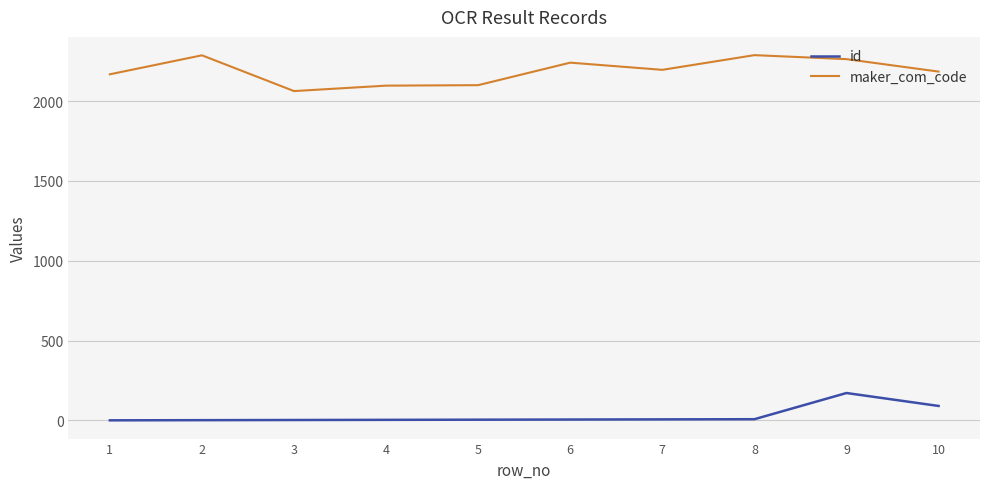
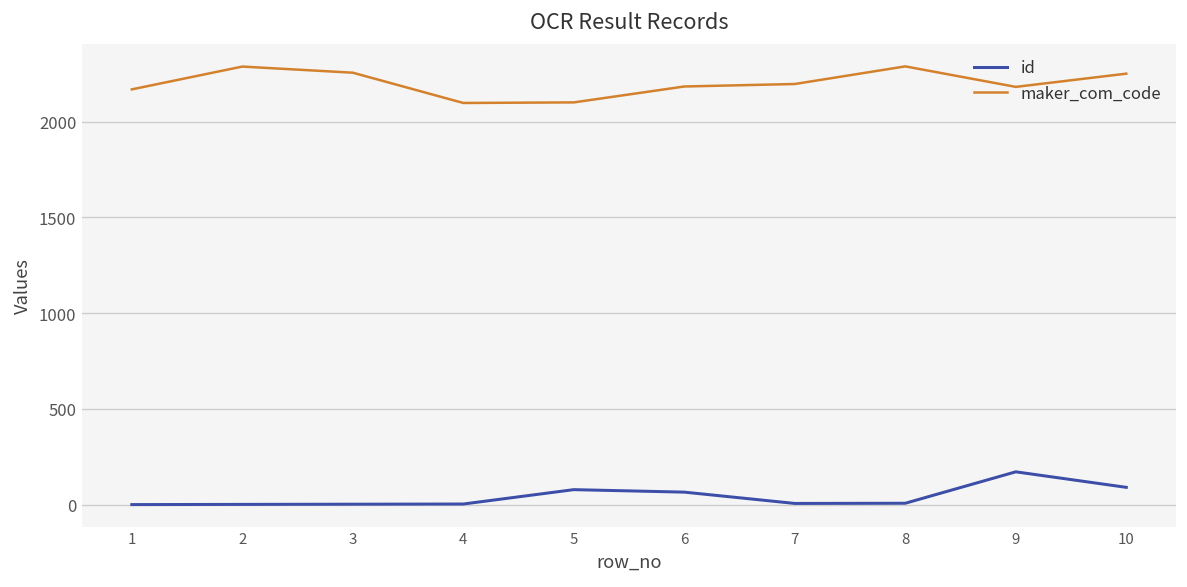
maker_com_code, 3: 2060 -> 2260
id, 5: 10 -> 80
id, 6: 10 -> 70
maker_com_code, 6: 2240 -> 2180
maker_com_code, 9: 2260 -> 2180
maker_com_code, 10: 2190 -> 2250
